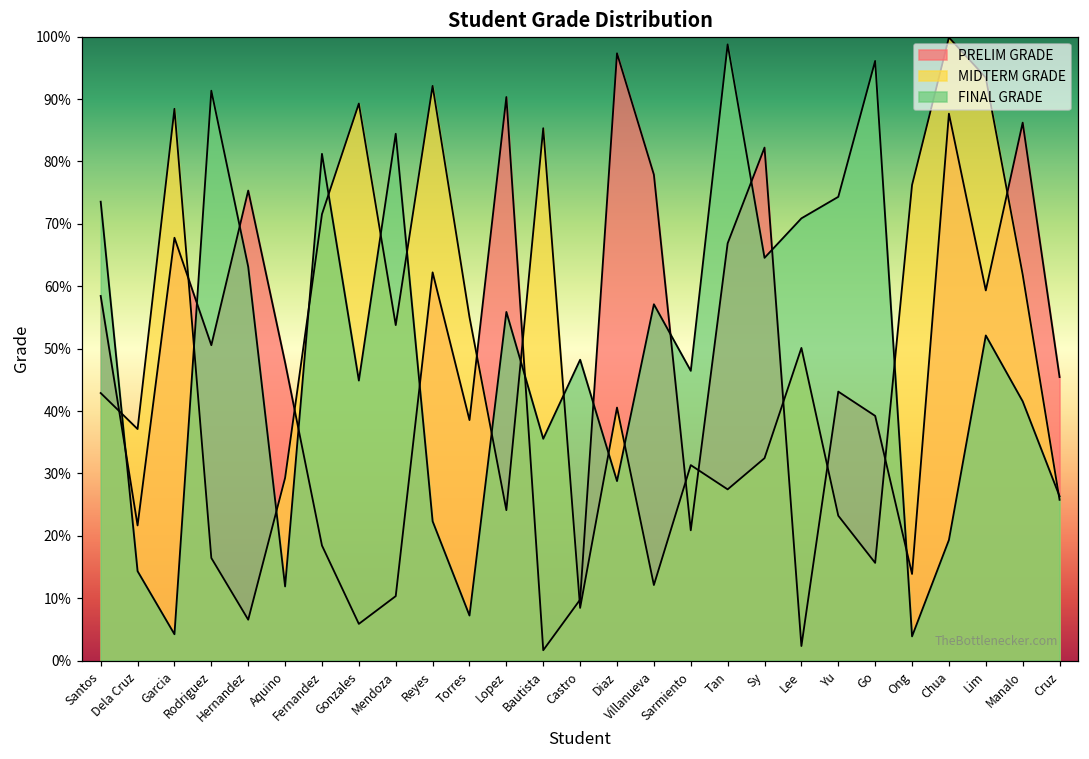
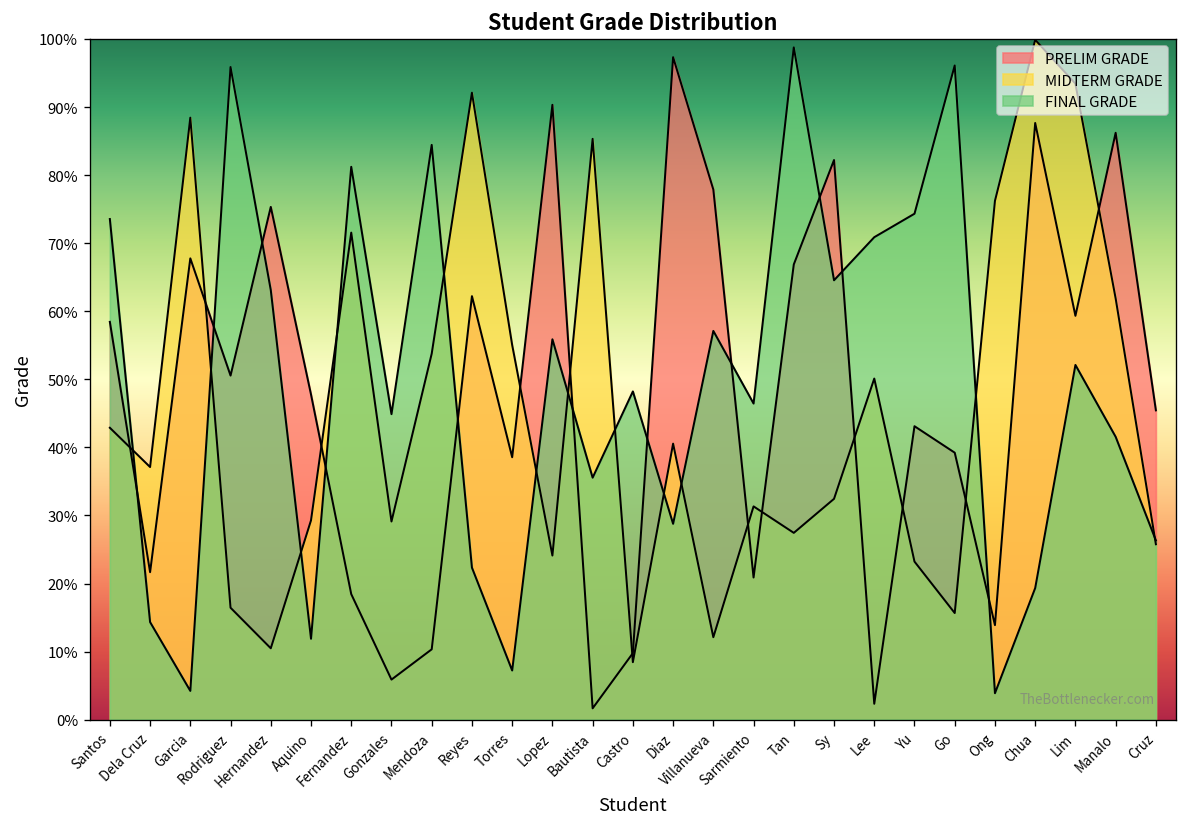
FINAL GRADE, Rodriguez: 91% -> 96%
MIDTERM GRADE, Hernandez: 7% -> 10%
MIDTERM GRADE, Gonzales: 89% -> 29%
